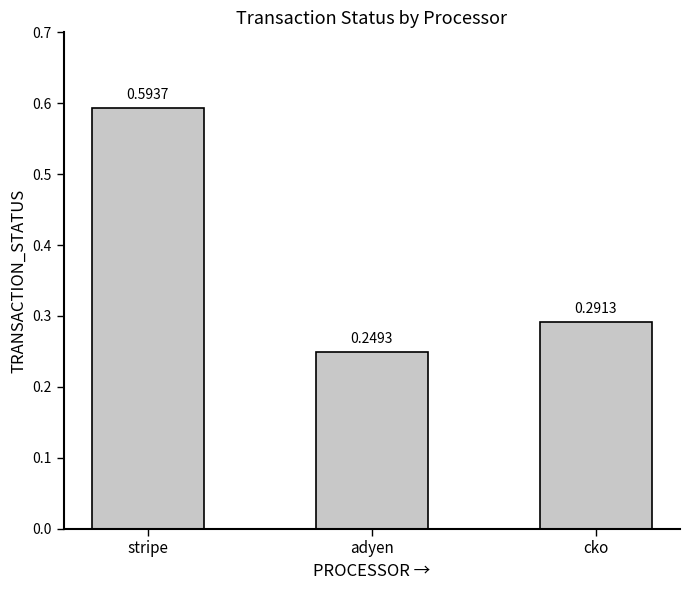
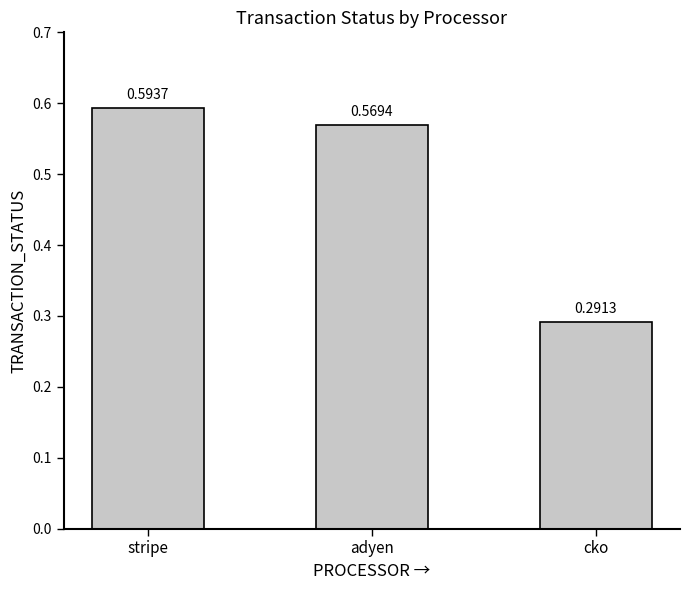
adyen: 0.2493 -> 0.5694
